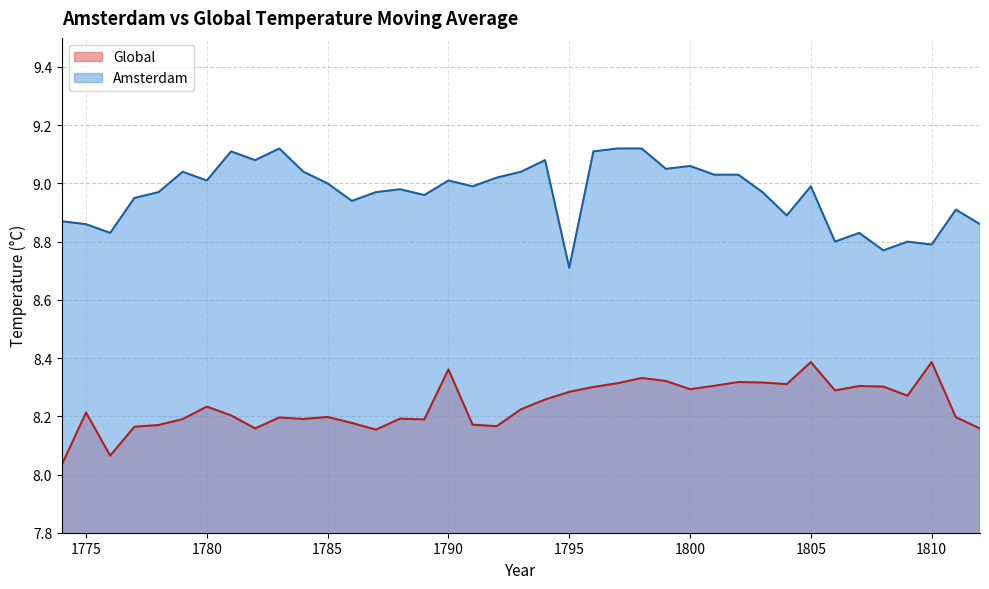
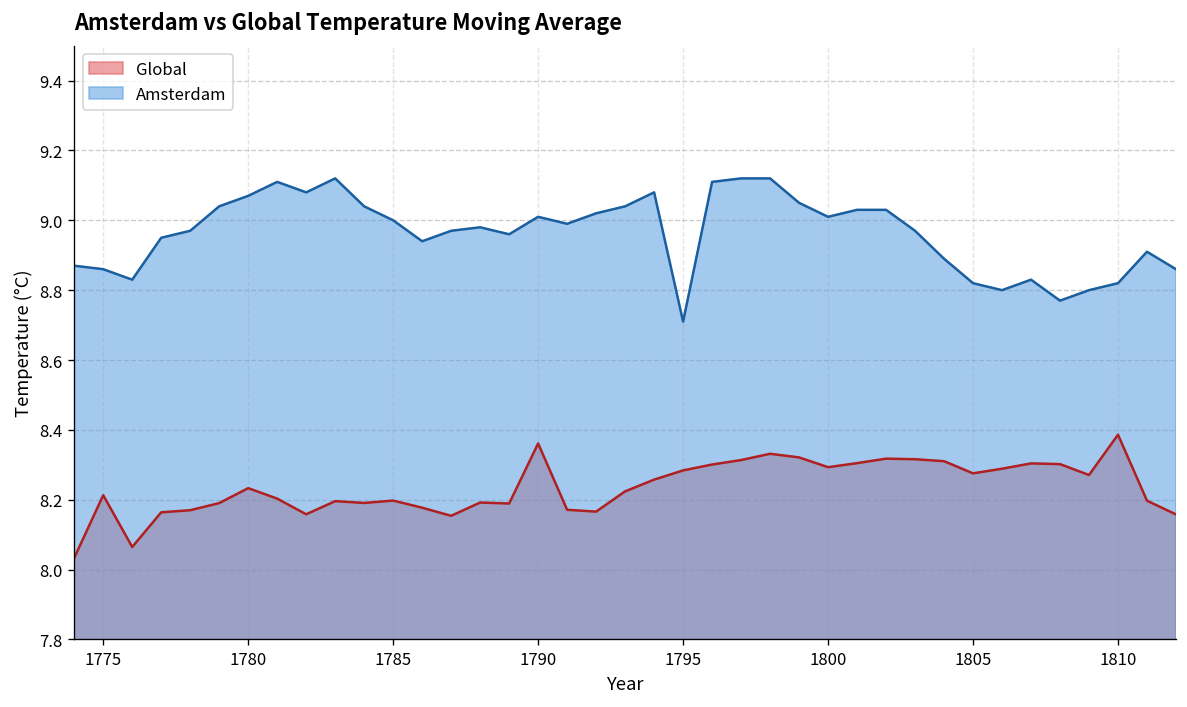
Amsterdam, 1780: 9.01 -> 9.07
Amsterdam, 1800: 9.06 -> 9.01
Global, 1805: 8.39 -> 8.28
Amsterdam, 1805: 8.99 -> 8.82
Amsterdam, 1810: 8.79 -> 8.82
